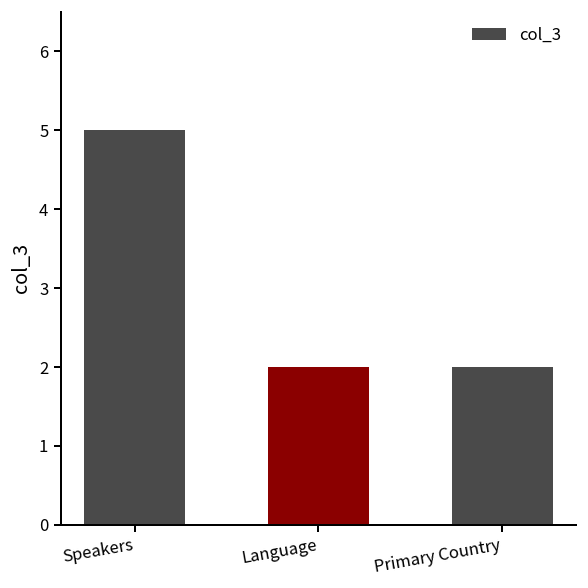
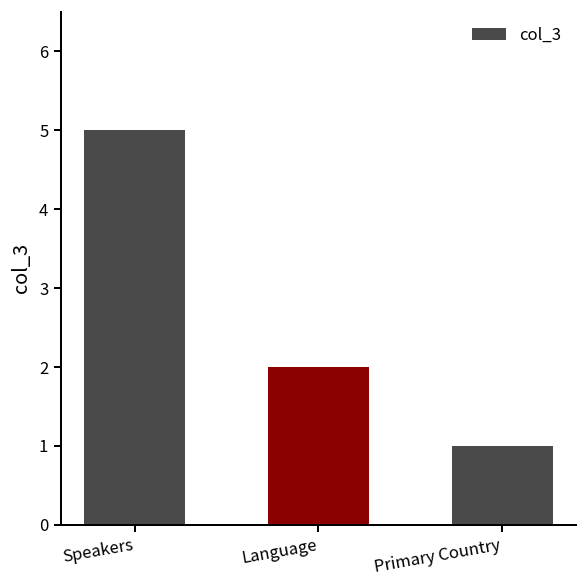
Primary Country: 2 -> 1
